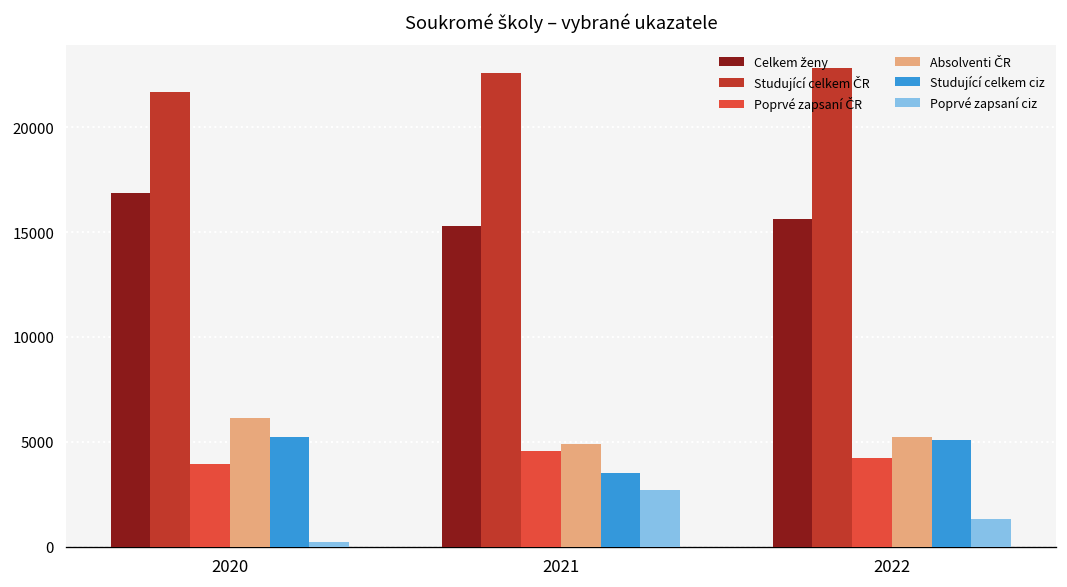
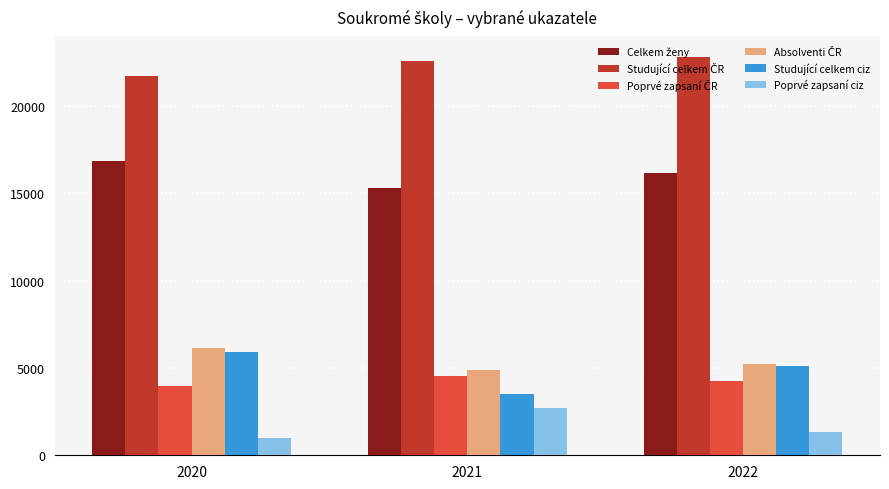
Studující celkem ciz, 2020: 5200 -> 5900
Poprvé zapsaní ciz, 2020: 200 -> 1000
Celkem ženy, 2022: 15600 -> 16200
